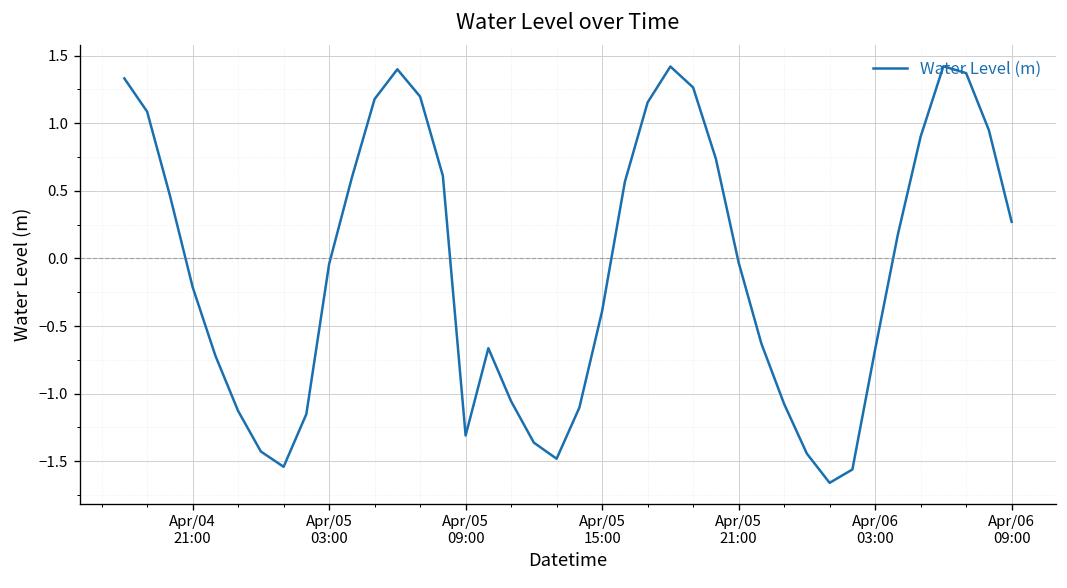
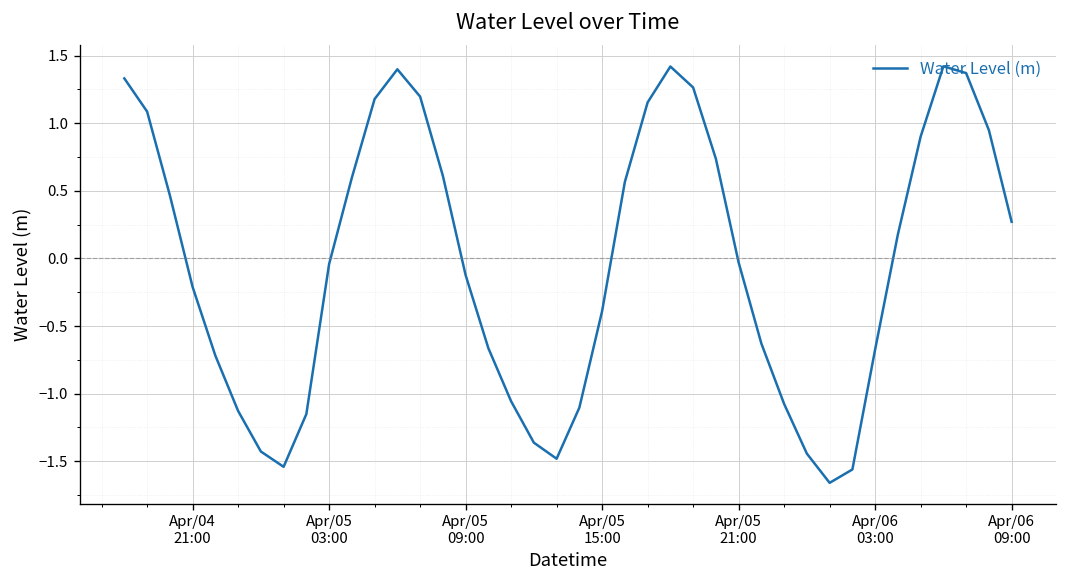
Apr/05 09:00: -1.31 -> -0.12
